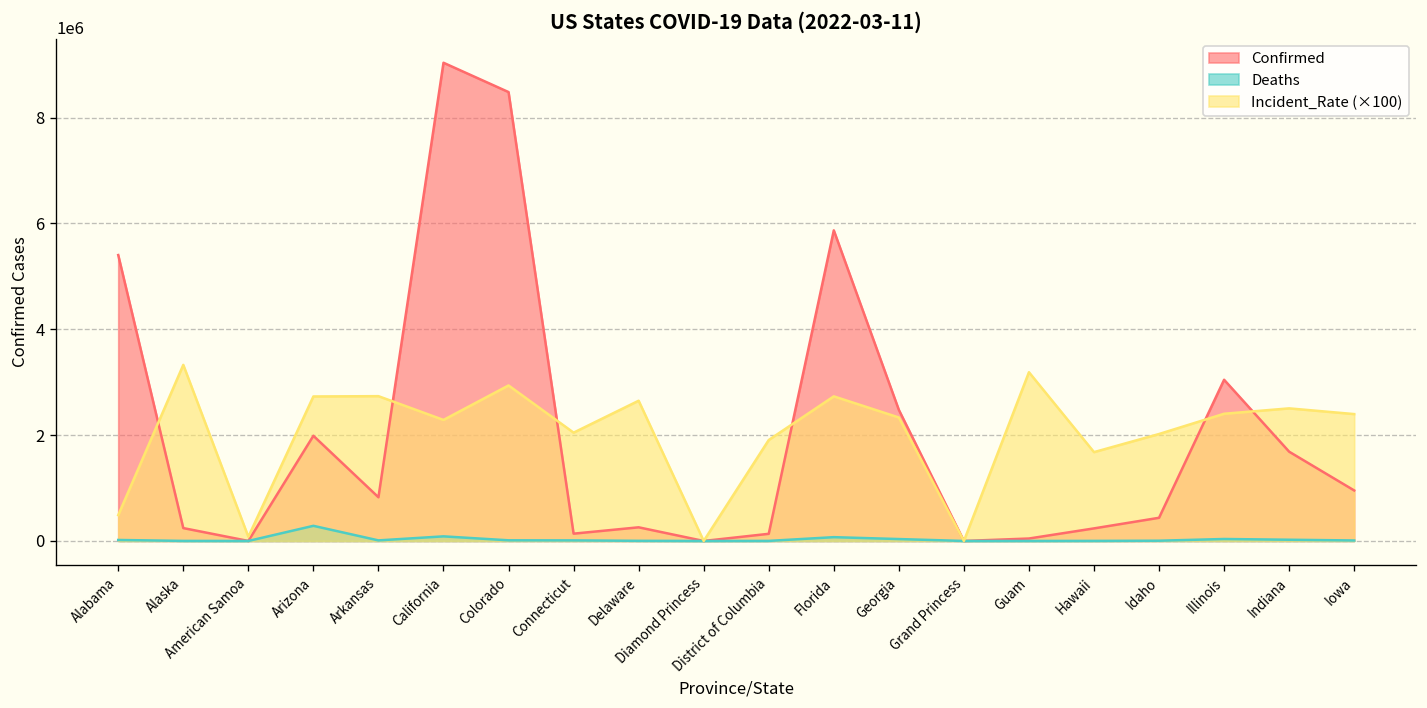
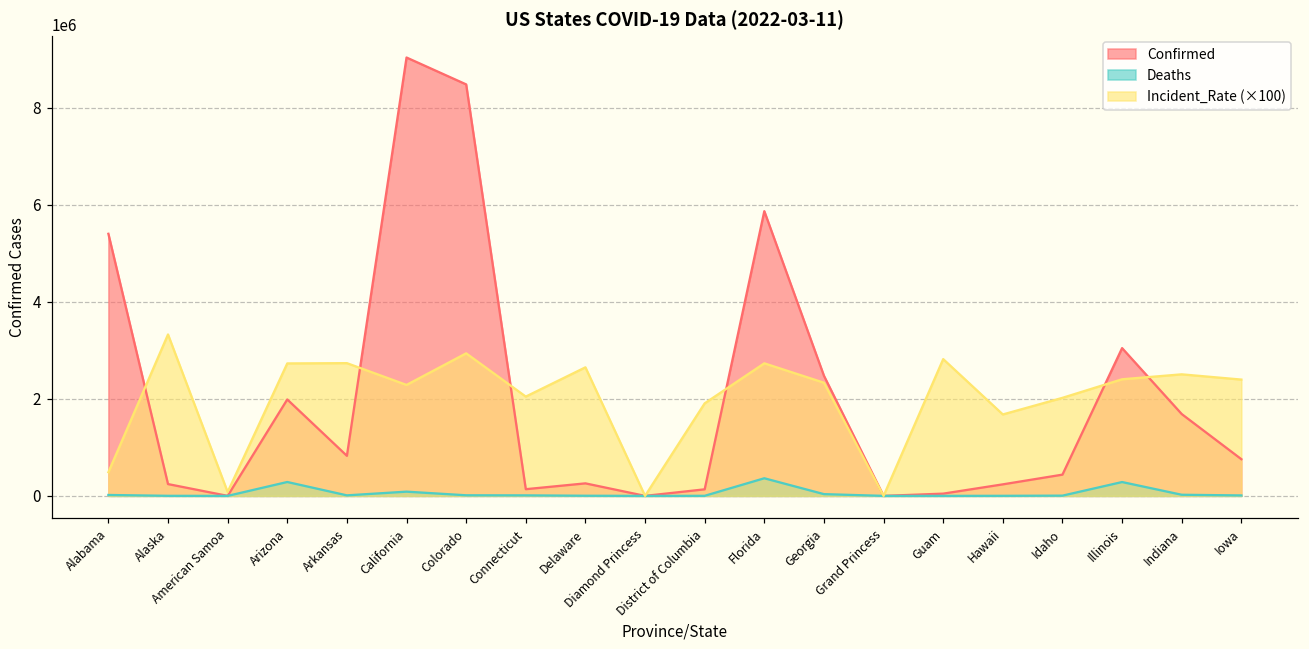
Deaths, Florida: 100000 -> 400000
Incident_Rate (×100), Guam: 3200000 -> 2800000
Deaths, Illinois: 0 -> 300000
Confirmed, Iowa: 1000000 -> 800000
